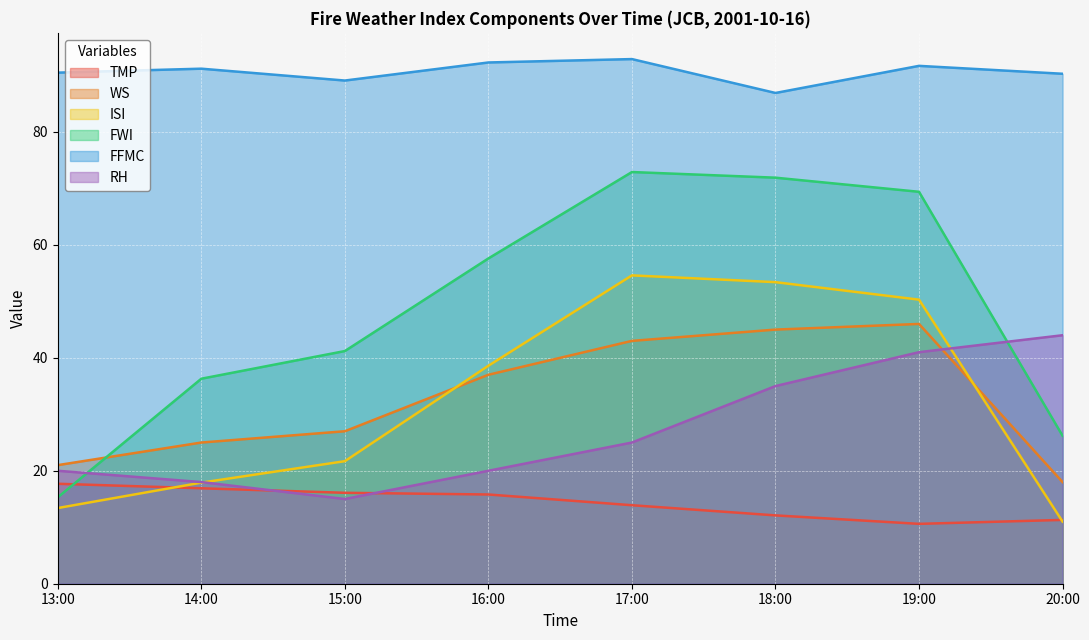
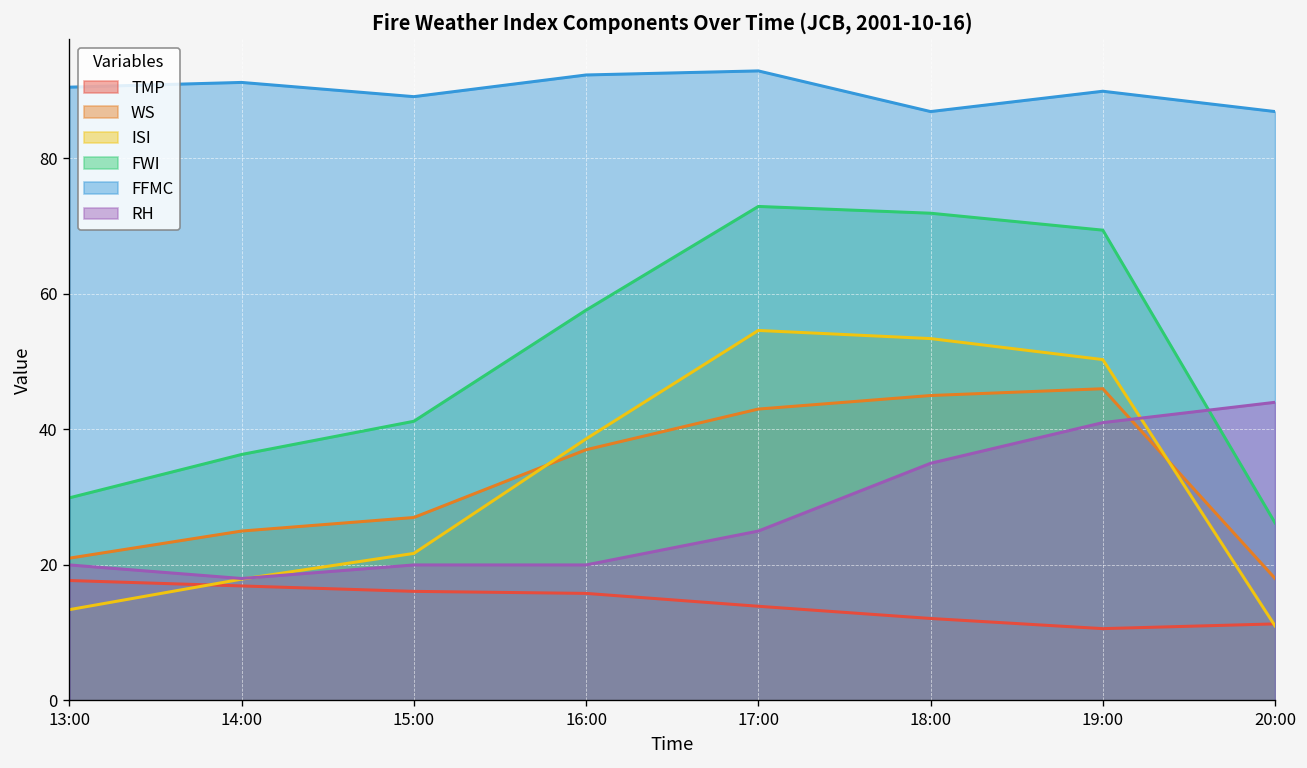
FWI, 13:00: 15 -> 30
RH, 15:00: 15 -> 20
FFMC, 19:00: 92 -> 90
FFMC, 20:00: 90 -> 87
